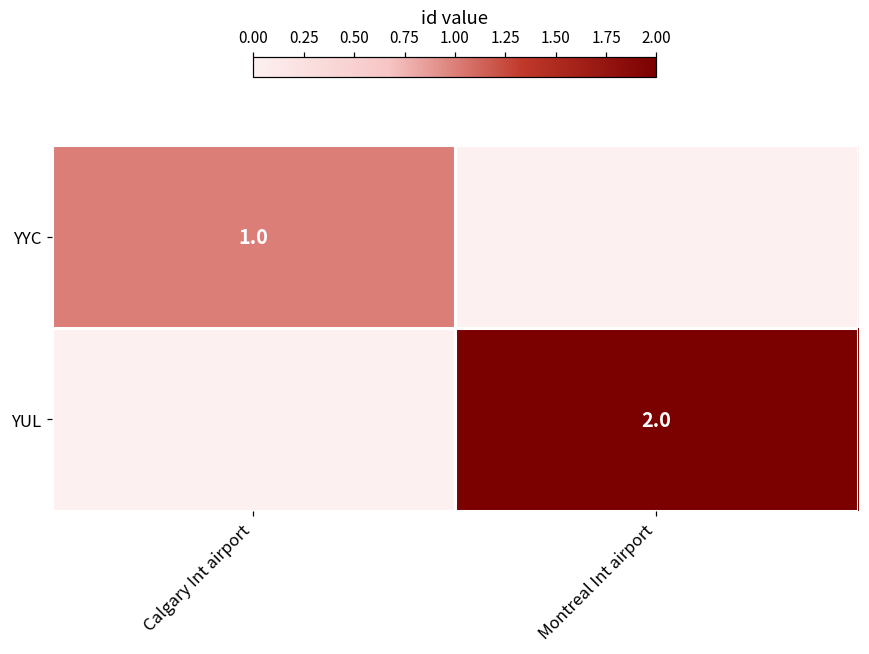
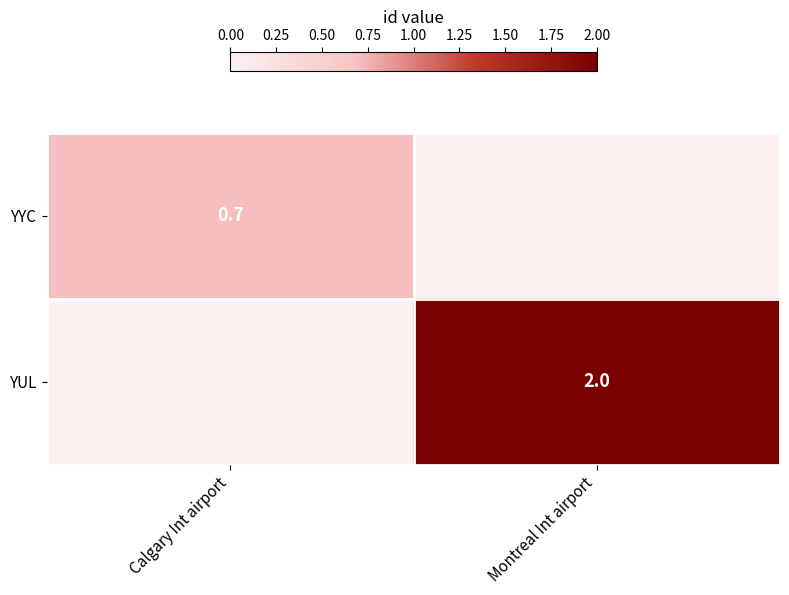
YYC, Calgary Int airport: 1.0 -> 0.7
